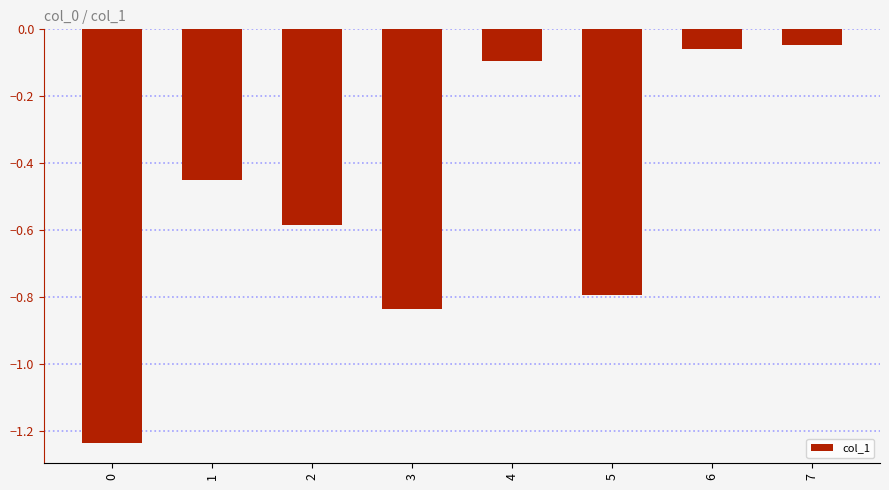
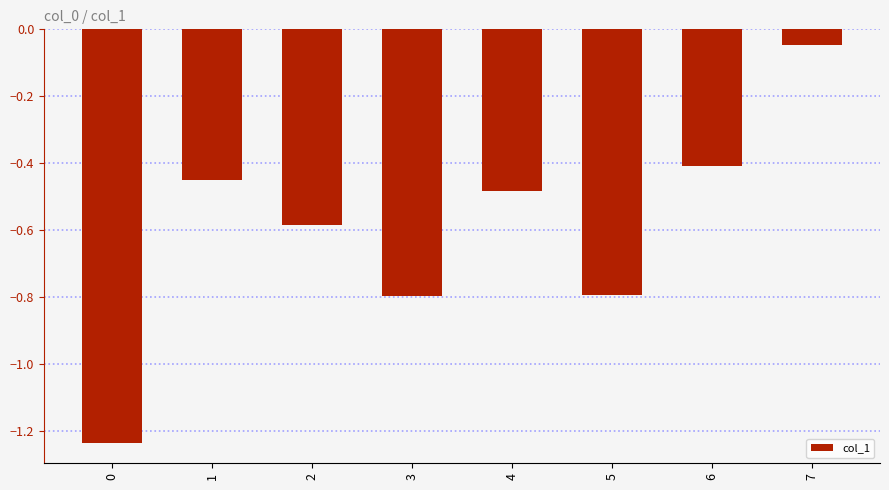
3: -0.84 -> -0.80
4: -0.09 -> -0.48
6: -0.06 -> -0.41
